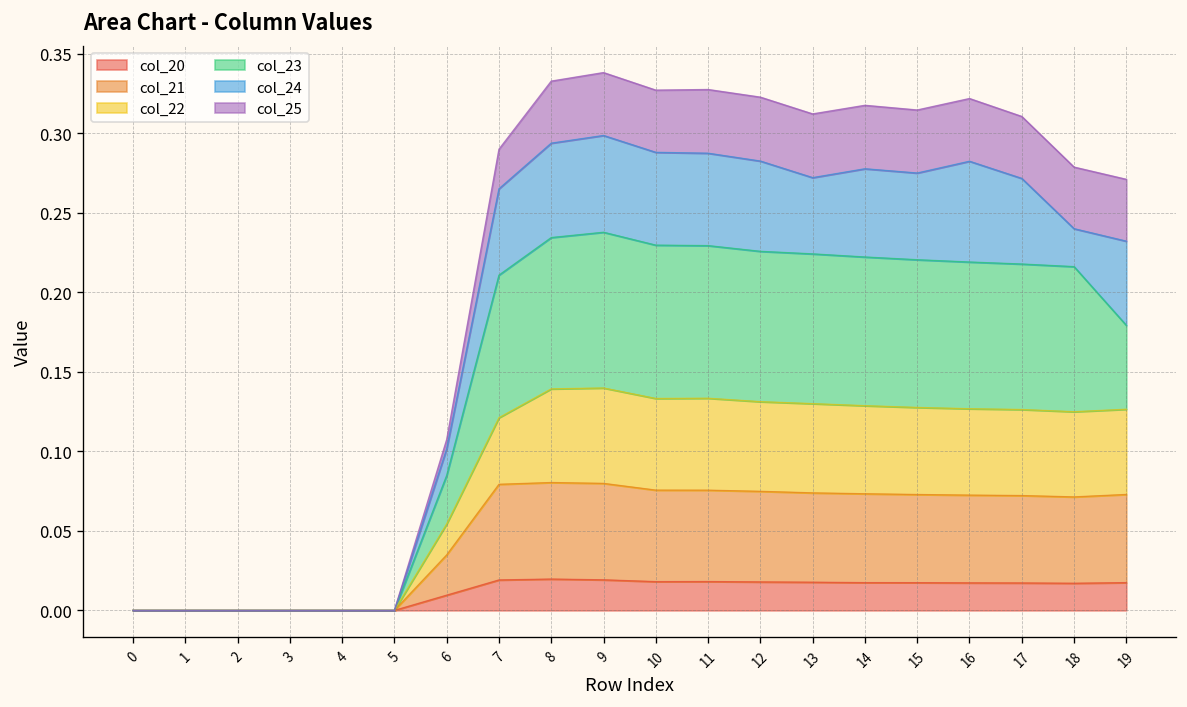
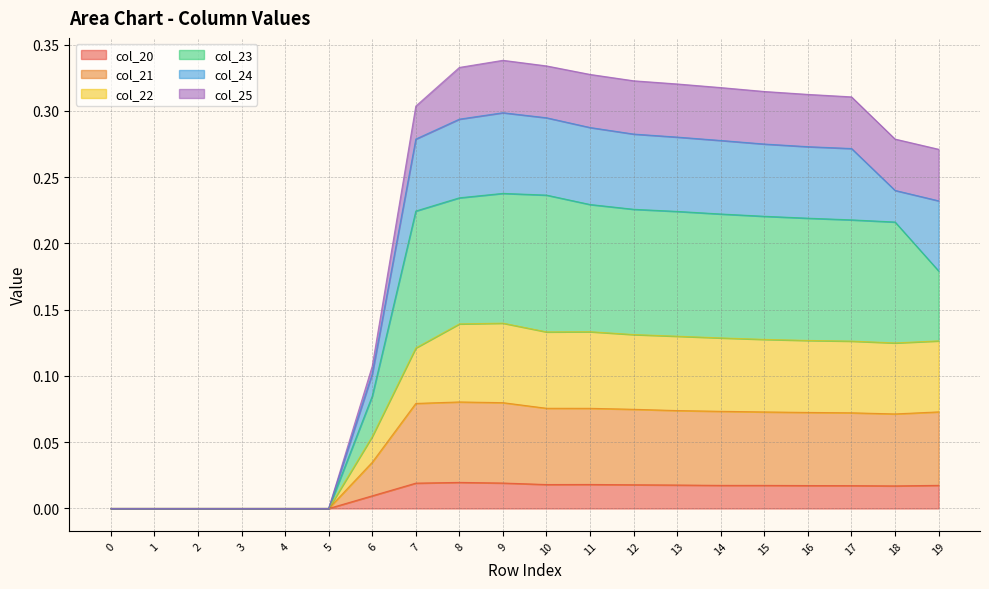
col_23, 7: 0.090 -> 0.103
col_23, 10: 0.096 -> 0.103
col_24, 13: 0.048 -> 0.056
col_24, 16: 0.063 -> 0.054
